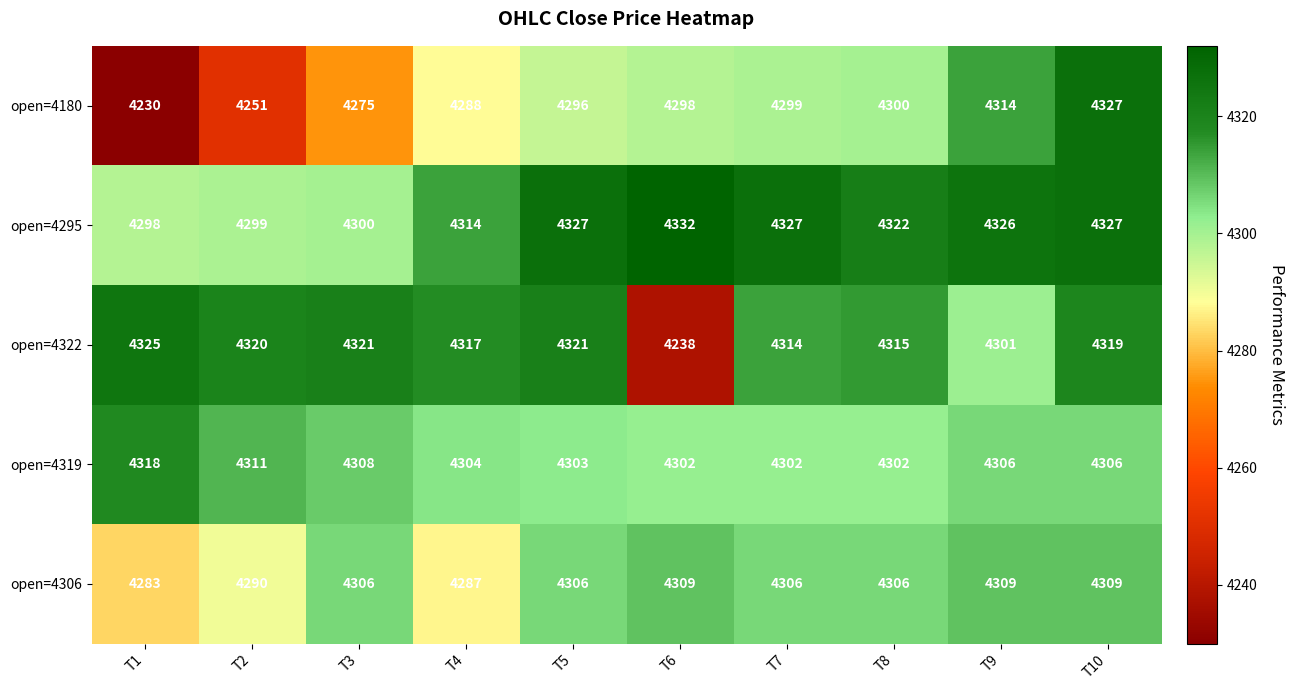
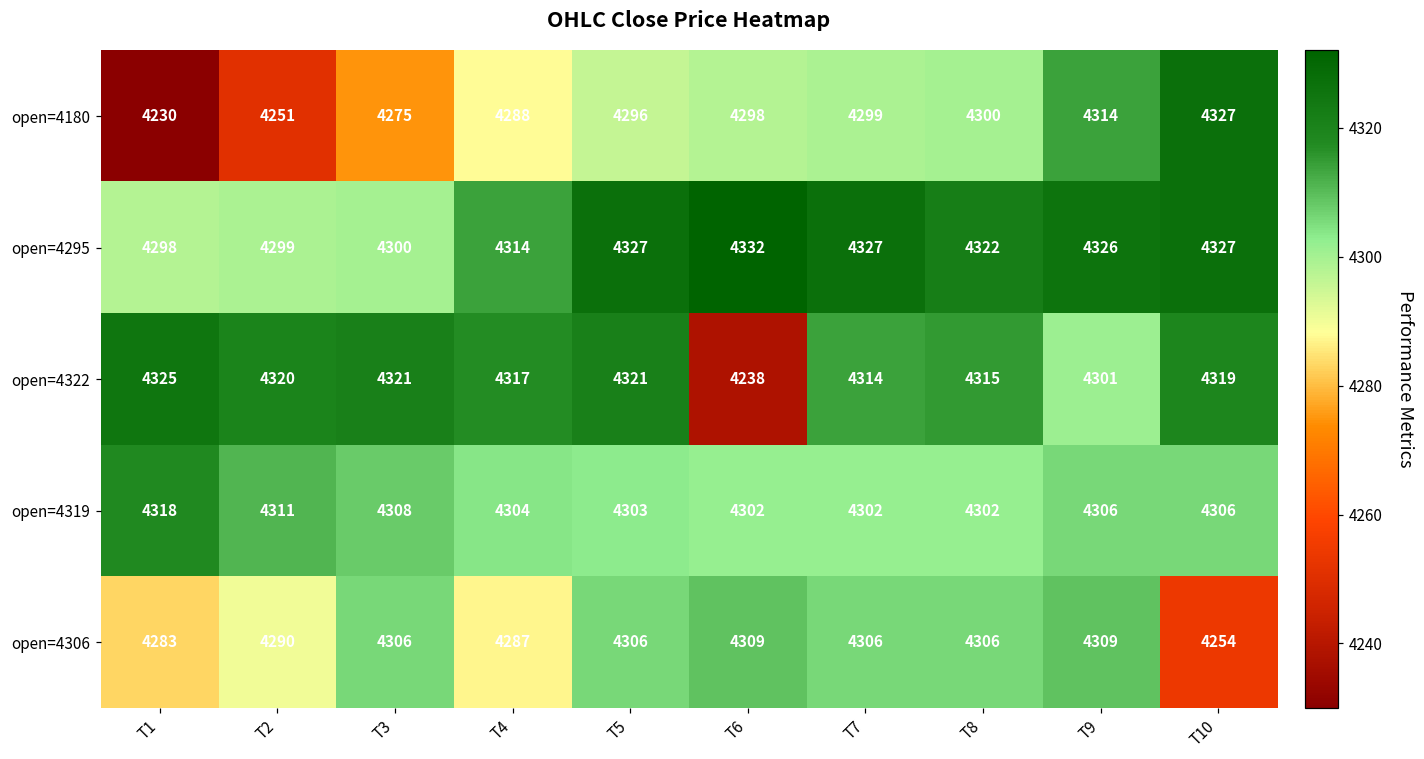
open=4306, T10: 4309 -> 4254
